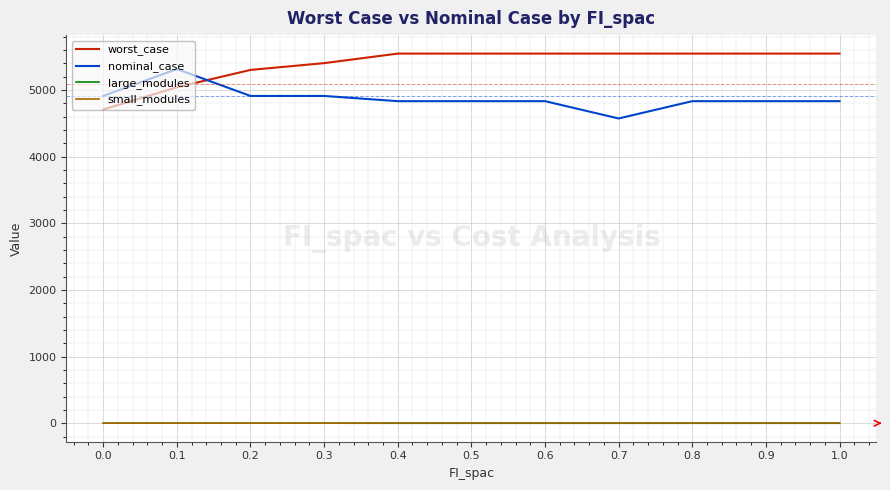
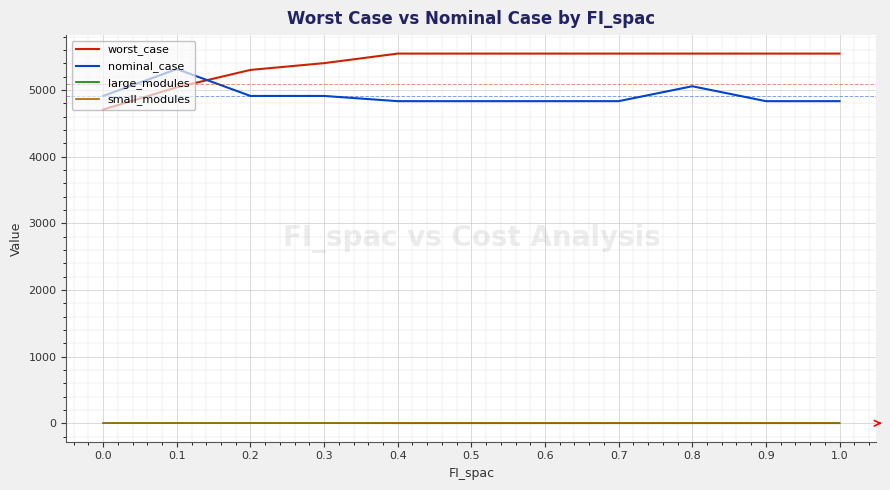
nominal_case, 0.7: 4600 -> 4800
nominal_case, 0.8: 4800 -> 5100
